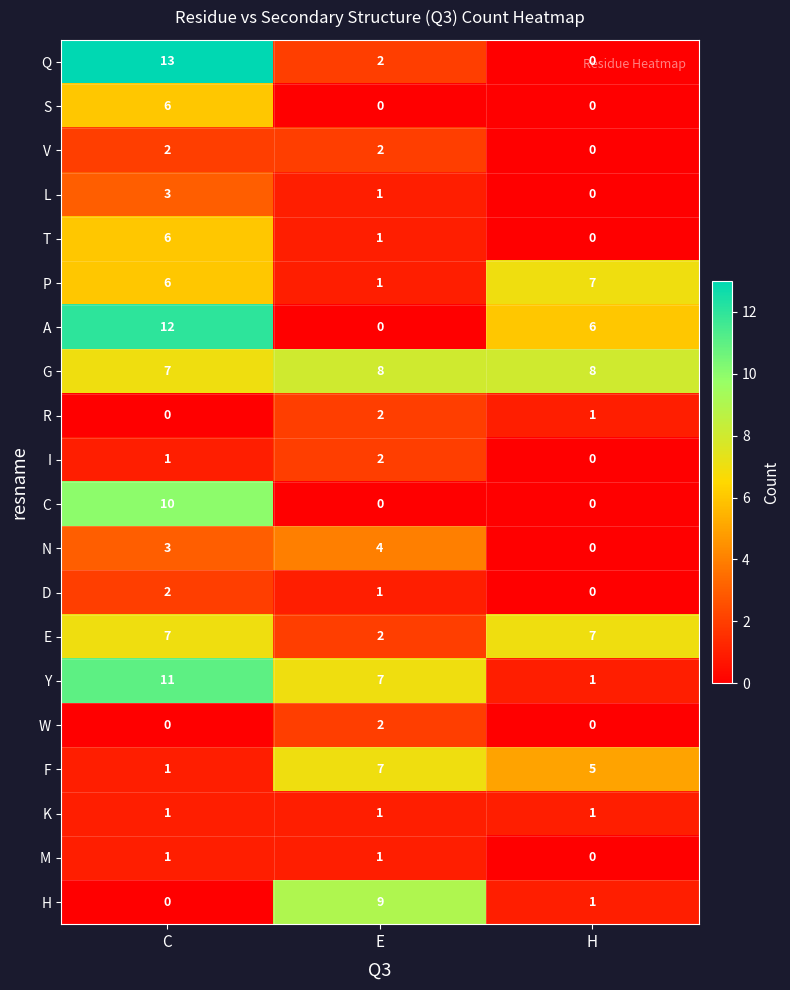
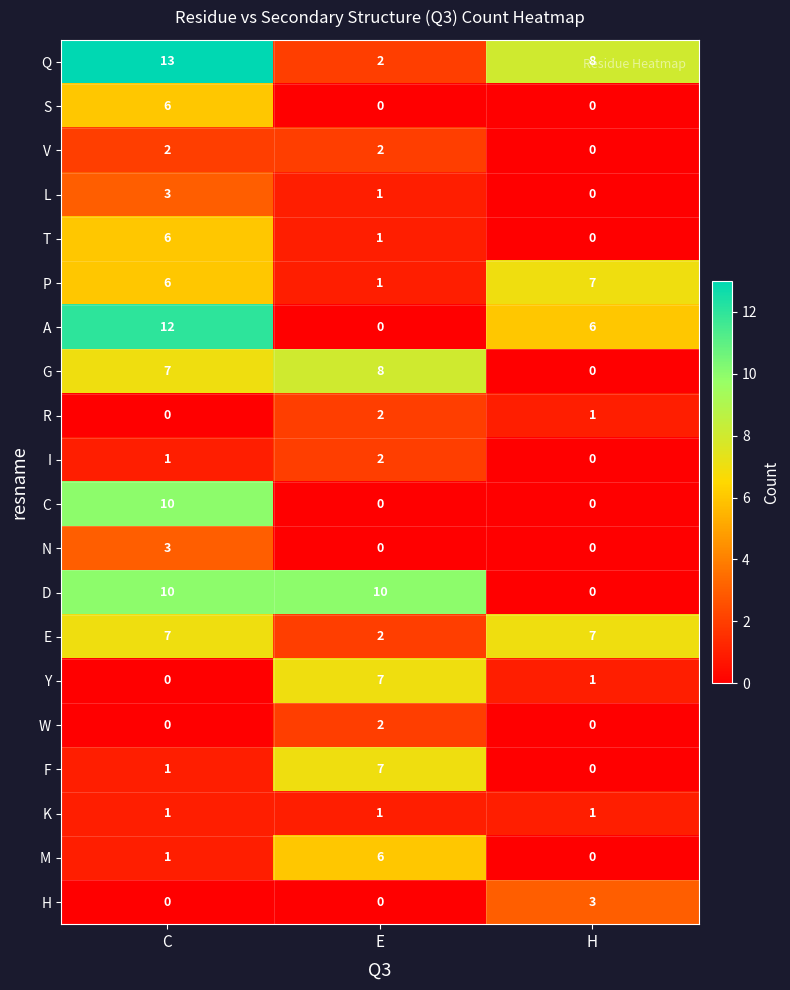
Q, H: 0 -> 8
G, H: 8 -> 0
N, E: 4 -> 0
D, C: 2 -> 10
D, E: 1 -> 10
Y, C: 11 -> 0
F, H: 5 -> 0
M, E: 1 -> 6
H, E: 9 -> 0
H, H: 1 -> 3
